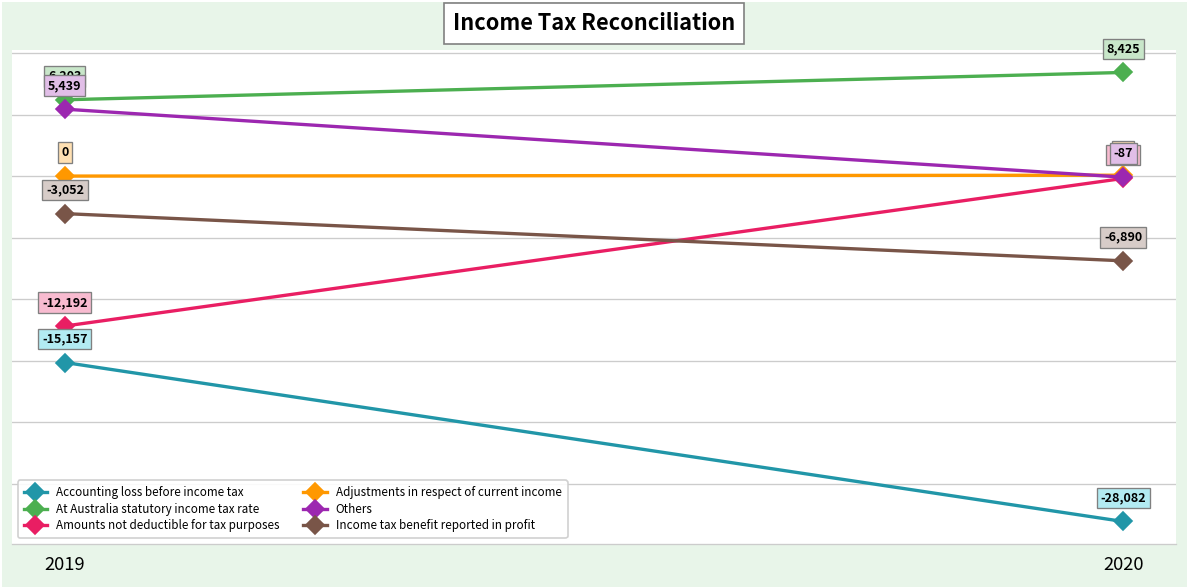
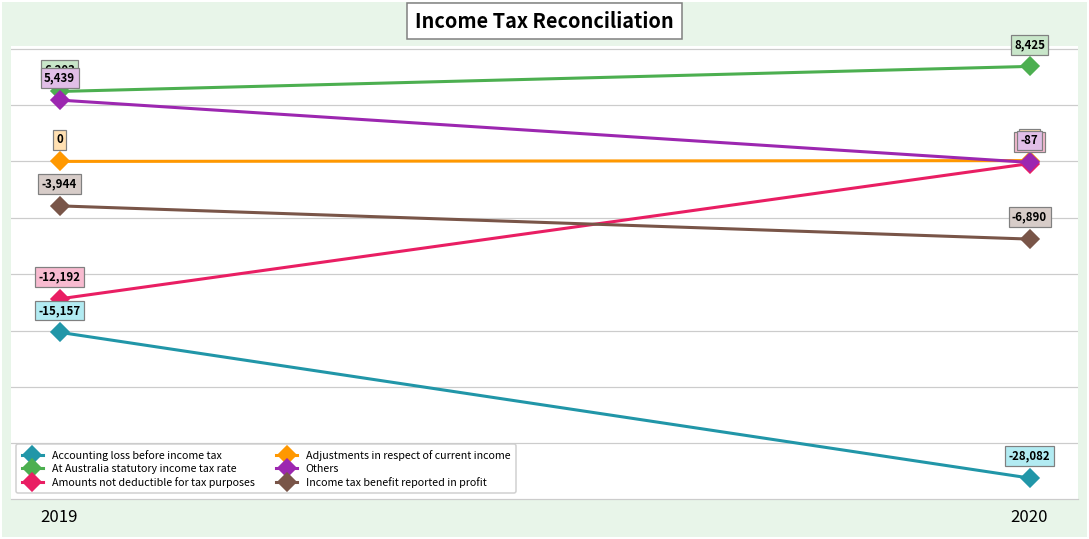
Income tax benefit reported in profit, 2019: -3,052 -> -3,944
